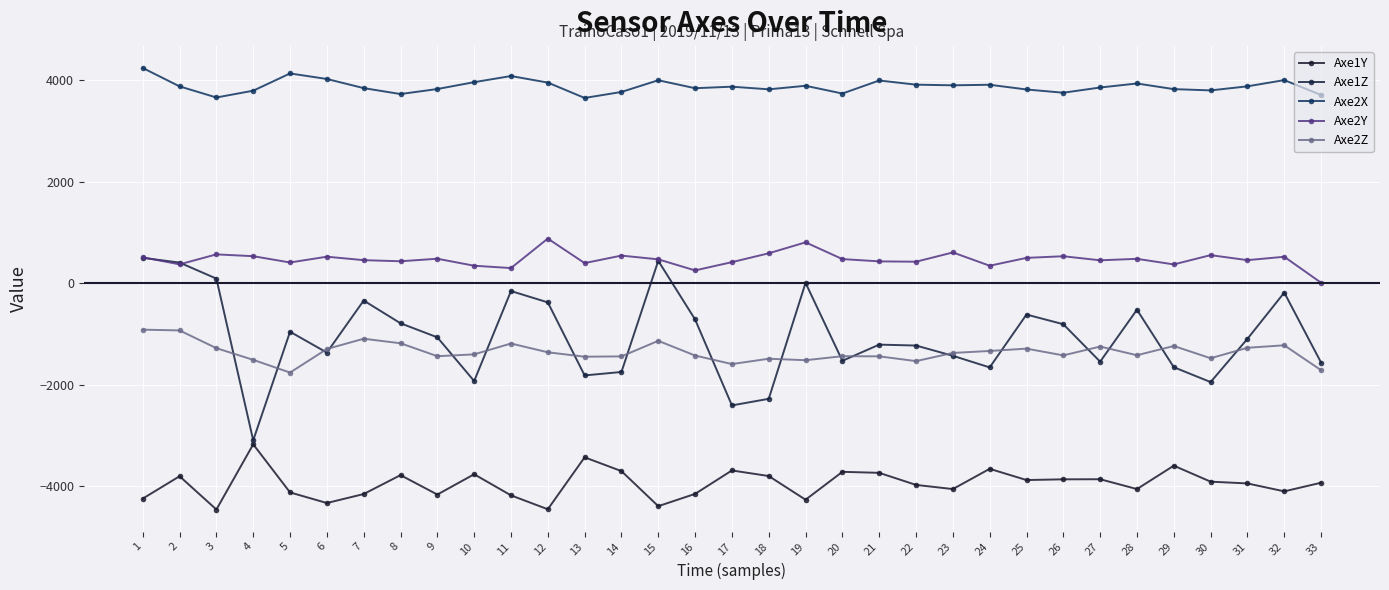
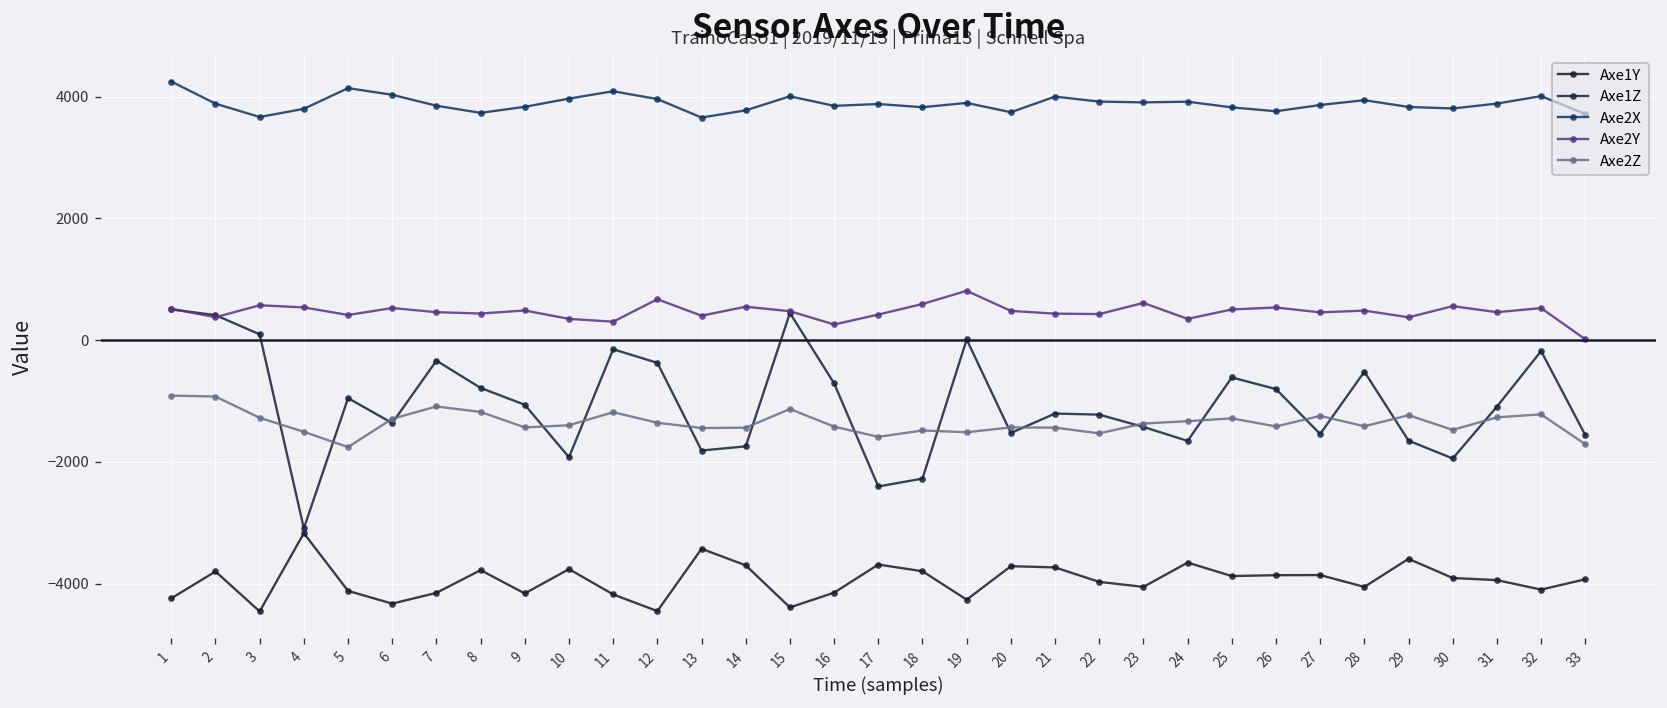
Axe2Y, 12: 900 -> 700
